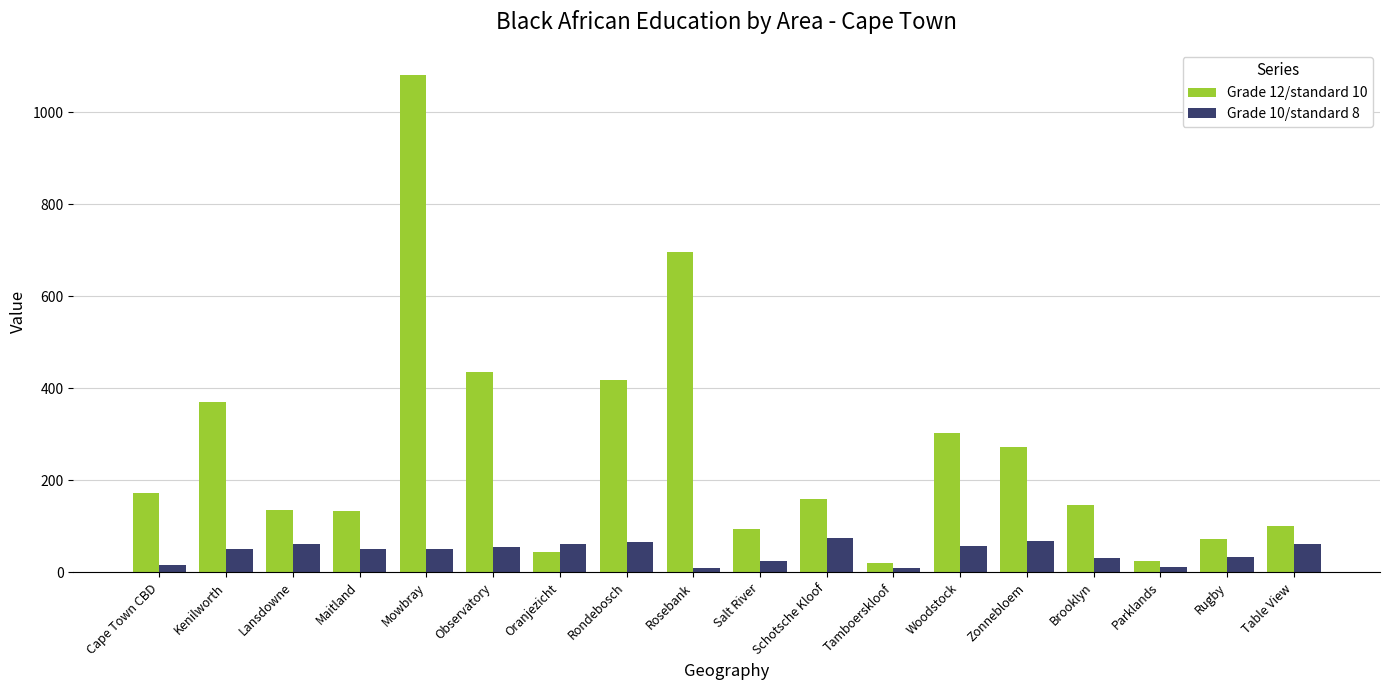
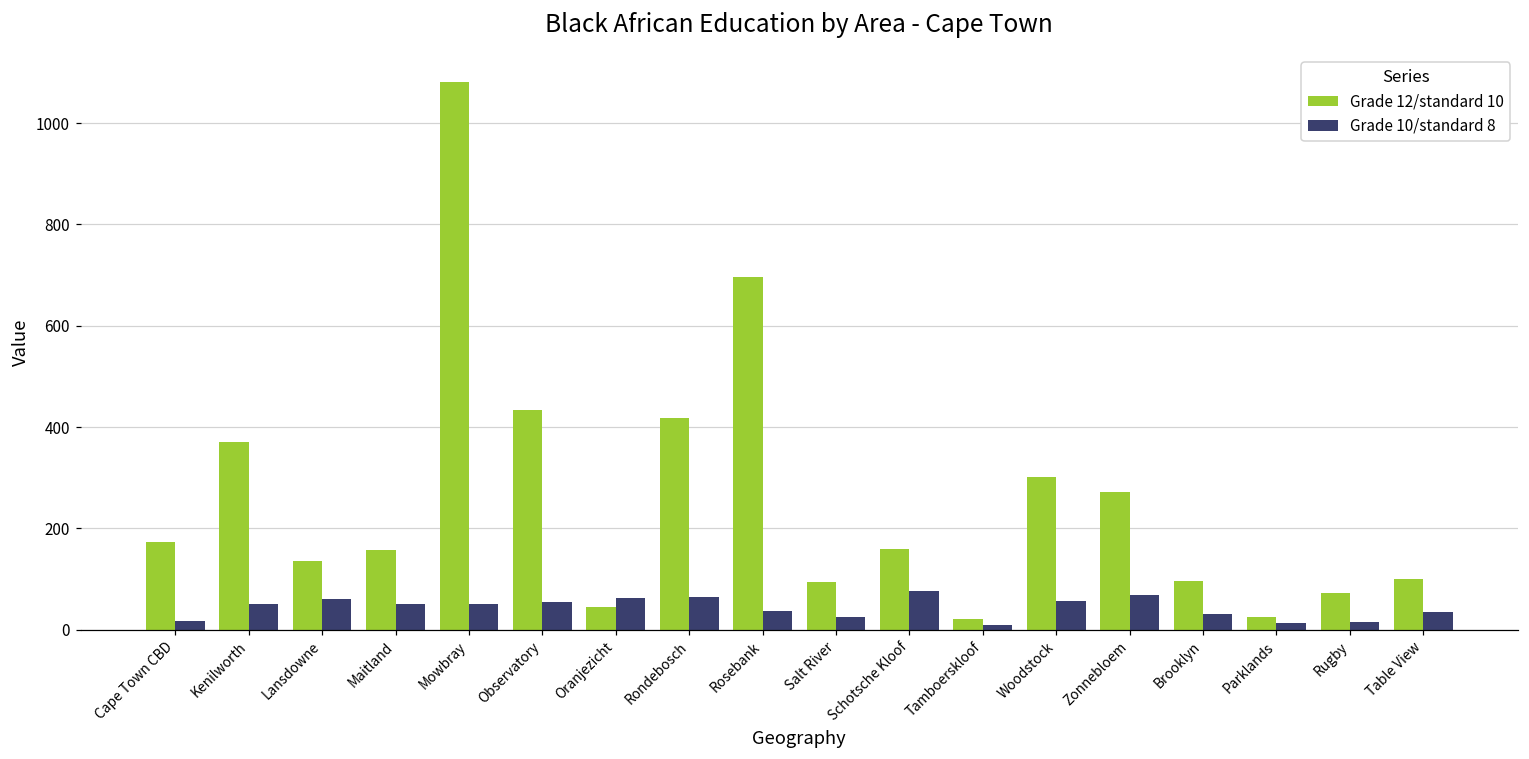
Grade 12/standard 10, Maitland: 130 -> 160
Grade 10/standard 8, Rosebank: 10 -> 40
Grade 12/standard 10, Brooklyn: 150 -> 100
Grade 10/standard 8, Rugby: 30 -> 10
Grade 10/standard 8, Table View: 60 -> 30
